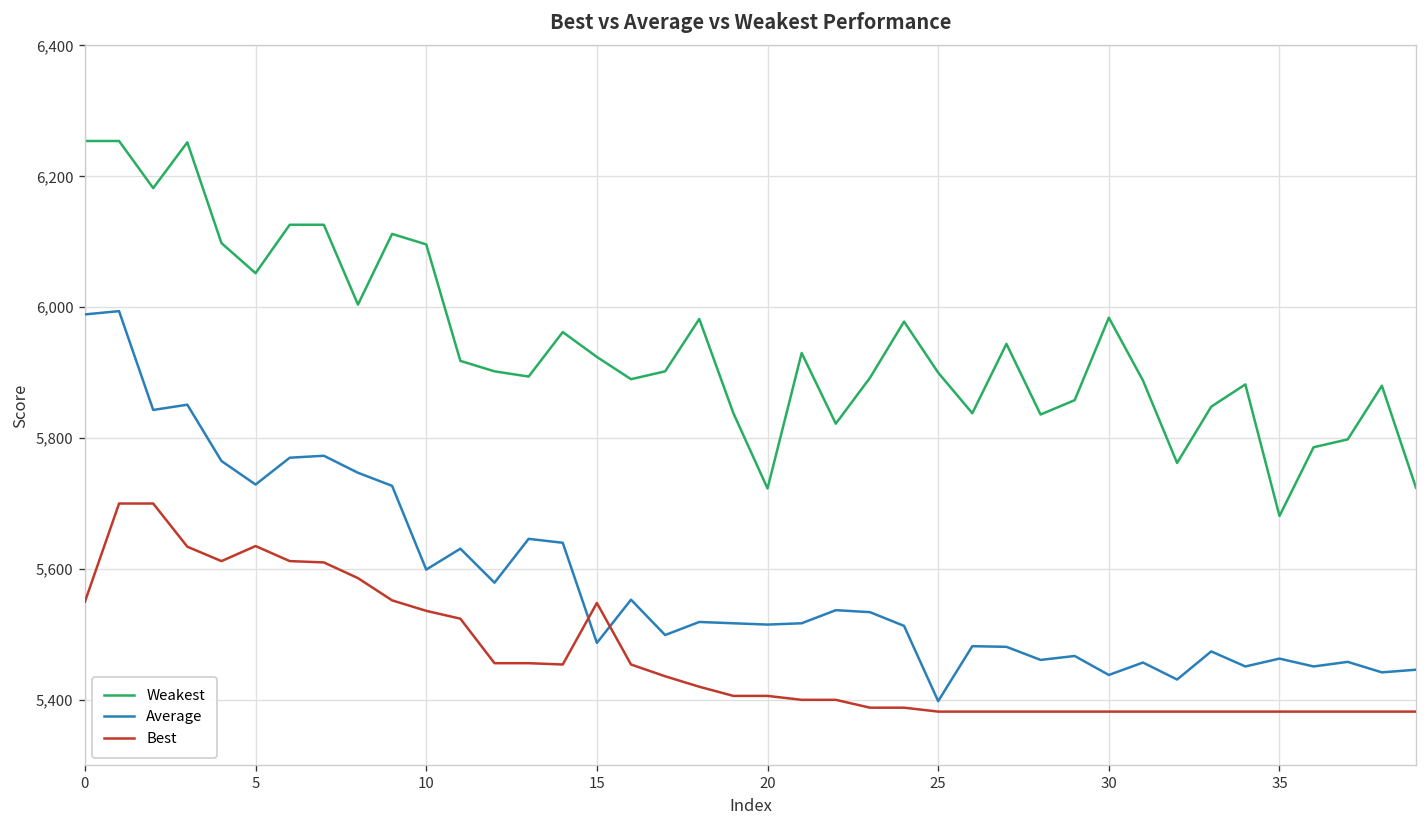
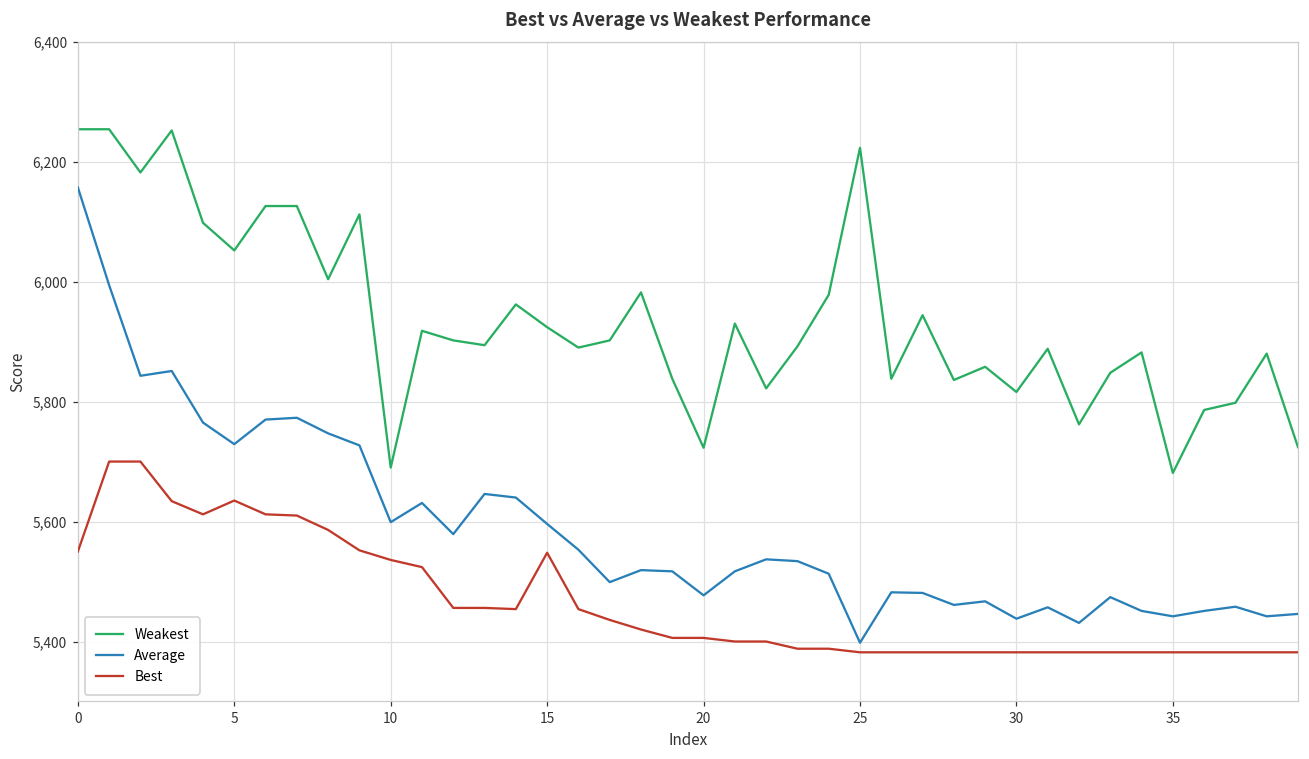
Average, 0: 5,990 -> 6,160
Weakest, 10: 6,100 -> 5,690
Average, 15: 5,490 -> 5,600
Average, 20: 5,520 -> 5,480
Weakest, 25: 5,900 -> 6,220
Weakest, 30: 5,980 -> 5,820
Average, 35: 5,460 -> 5,440
